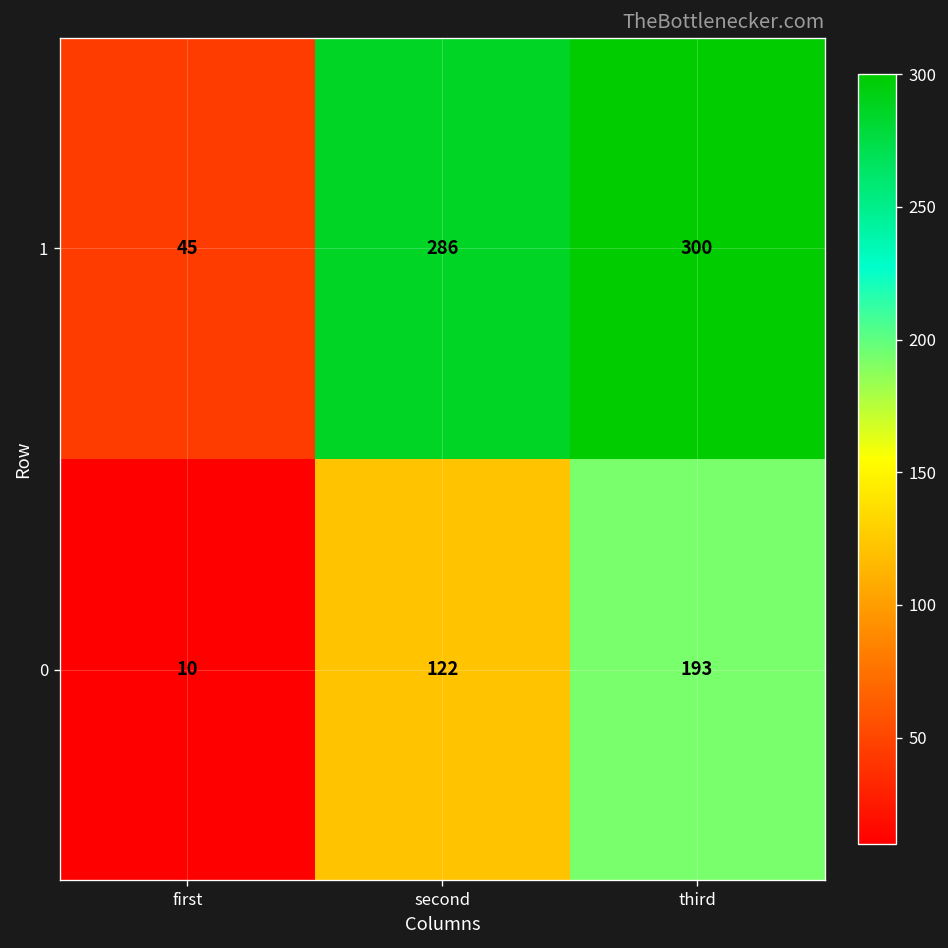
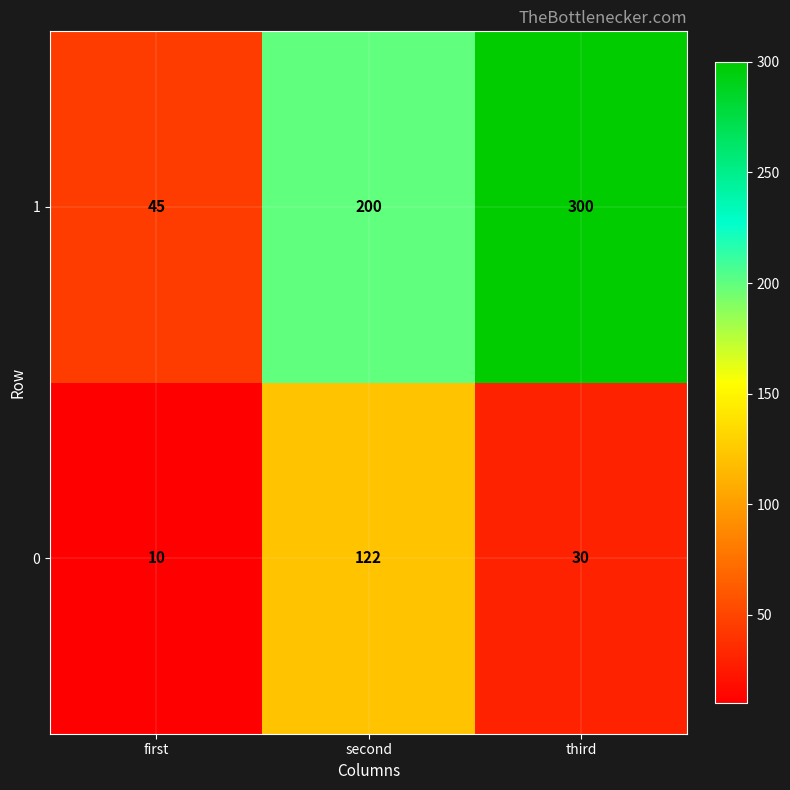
1, second: 286 -> 200
0, third: 193 -> 30
